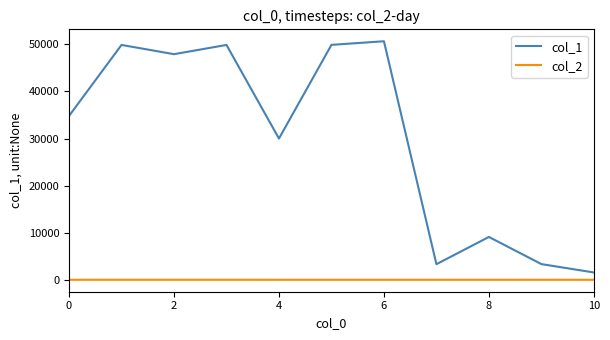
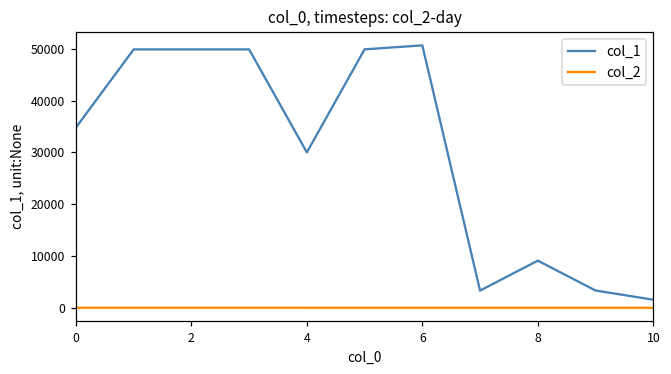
col_1, 2: 48000 -> 50000
